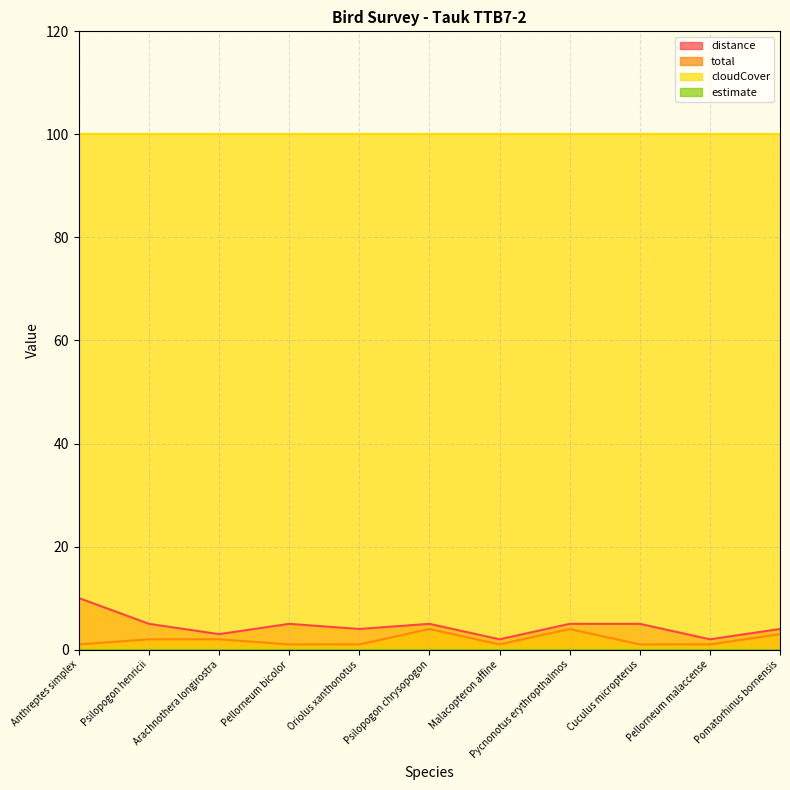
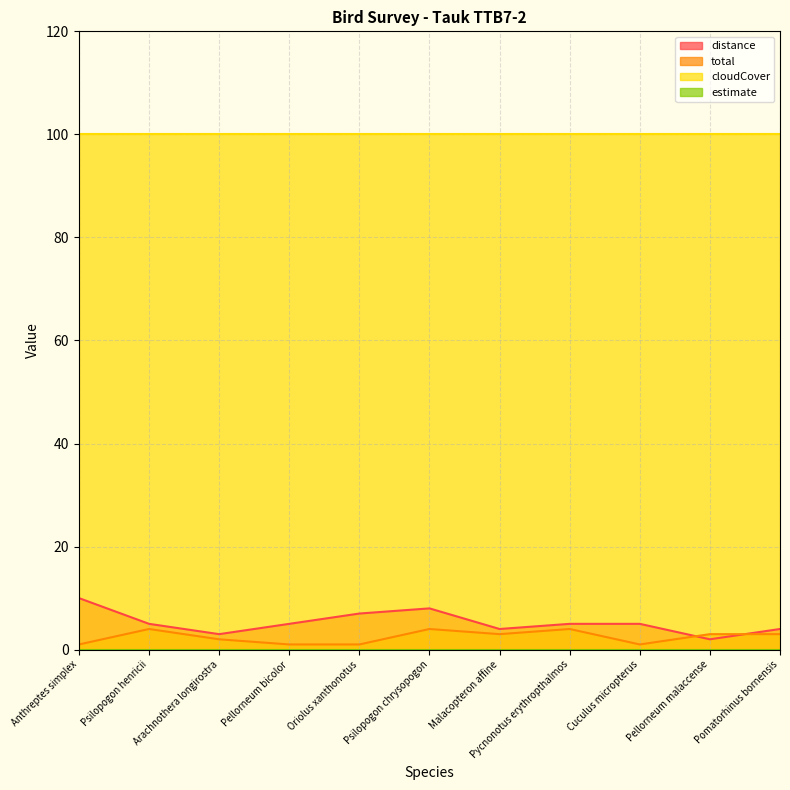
total, Psilopogon henricii: 2 -> 4
distance, Oriolus xanthonotus: 4 -> 7
distance, Psilopogon chrysopogon: 5 -> 8
distance, Malacopteron affine: 2 -> 4
total, Malacopteron affine: 1 -> 3
total, Pellorneum malaccense: 1 -> 3
